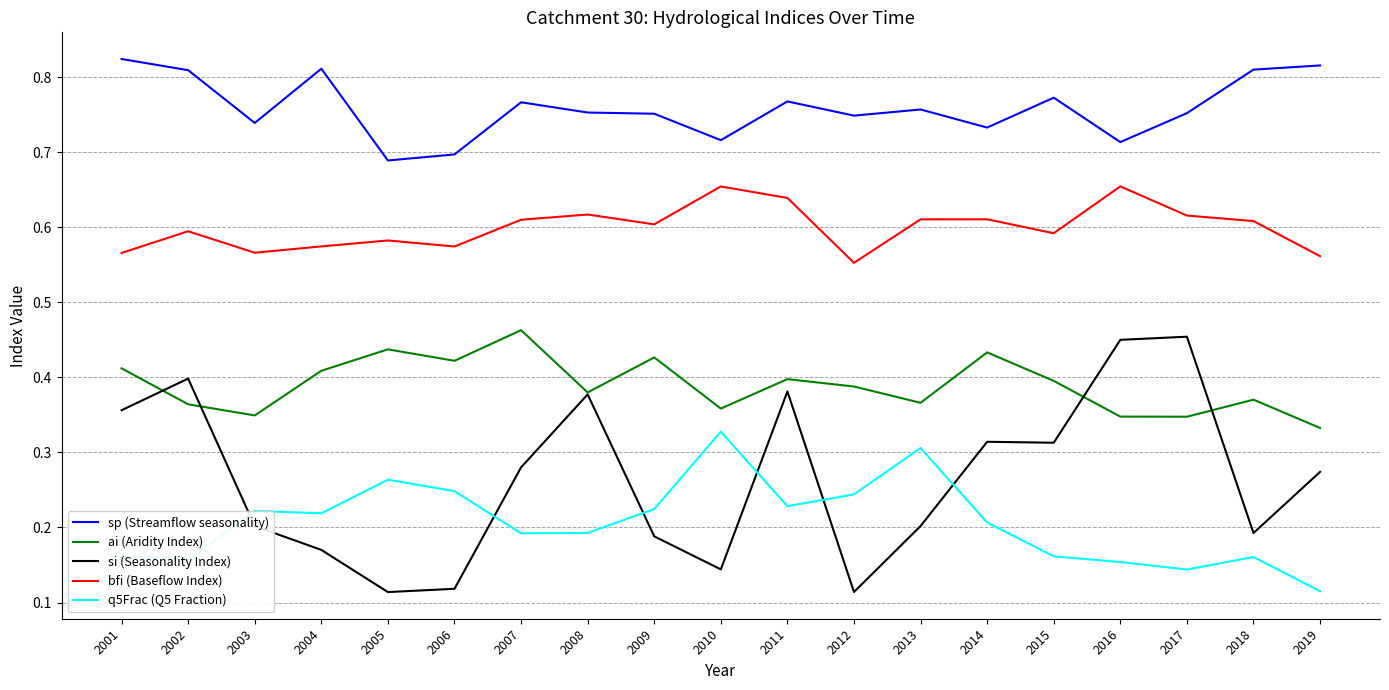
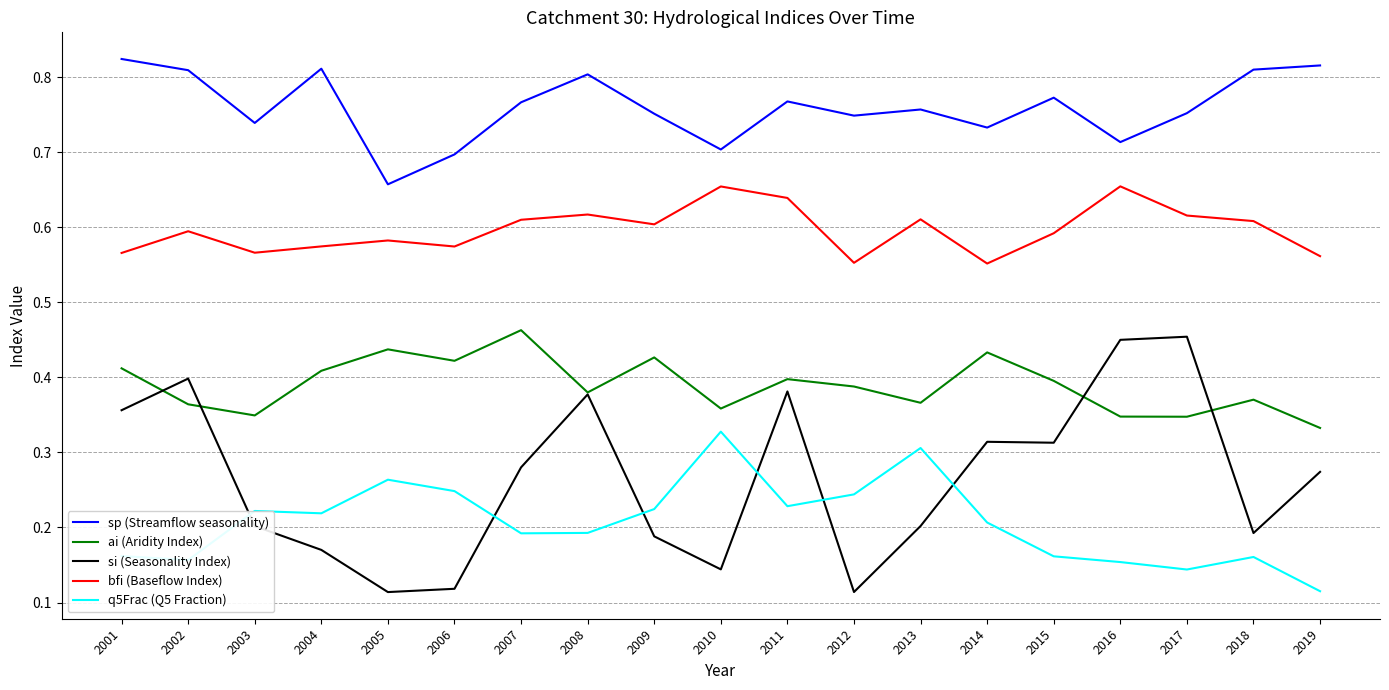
sp (Streamflow seasonality), 2005: 0.69 -> 0.66
sp (Streamflow seasonality), 2008: 0.75 -> 0.80
sp (Streamflow seasonality), 2010: 0.72 -> 0.70
bfi (Baseflow Index), 2014: 0.61 -> 0.55
